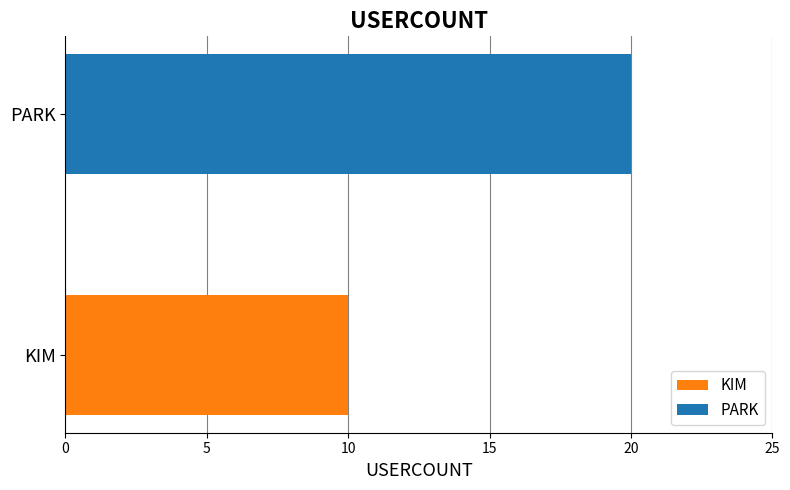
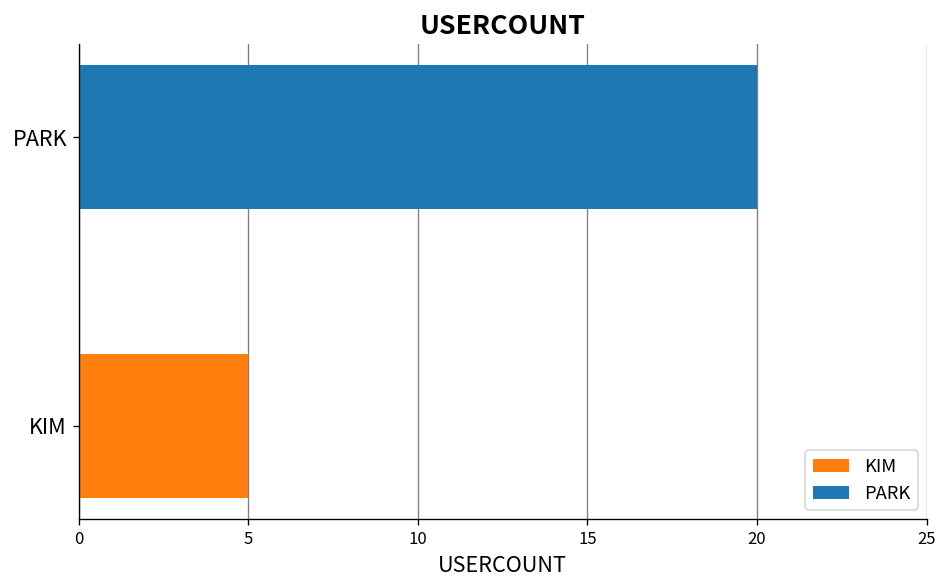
KIM: 10 -> 5
